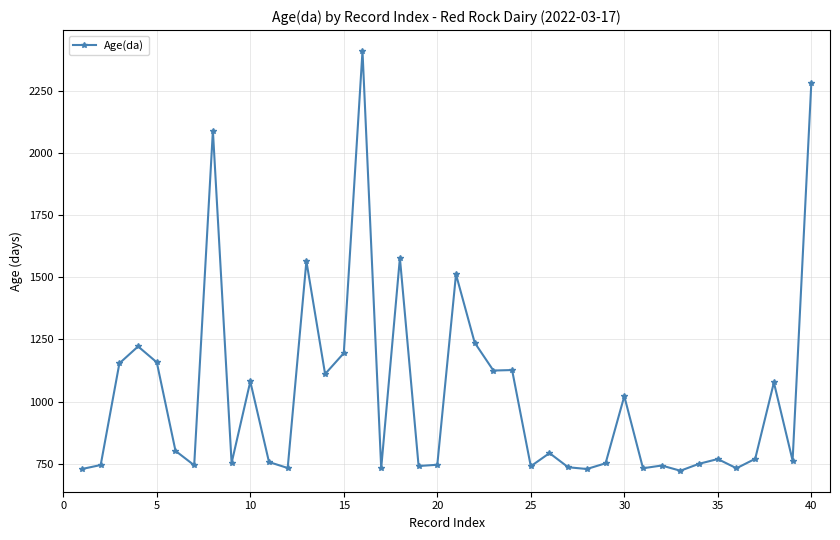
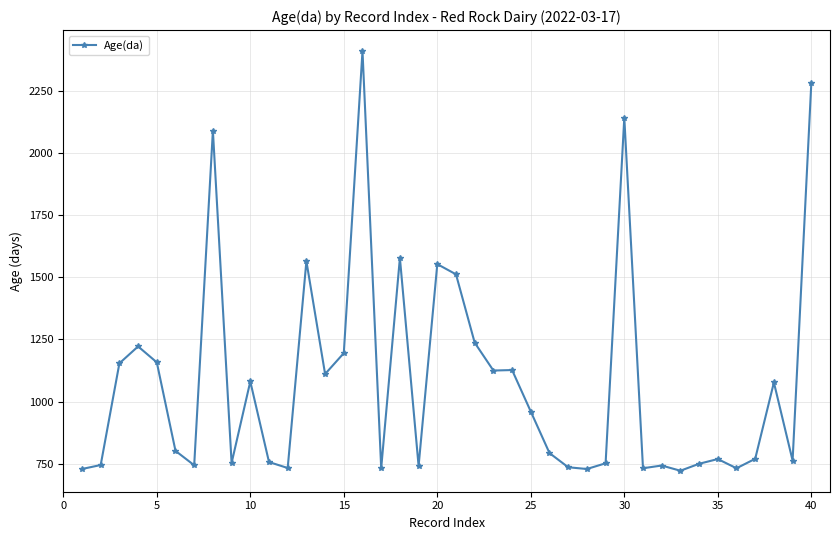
20: 750 -> 1550
25: 740 -> 960
30: 1020 -> 2140
